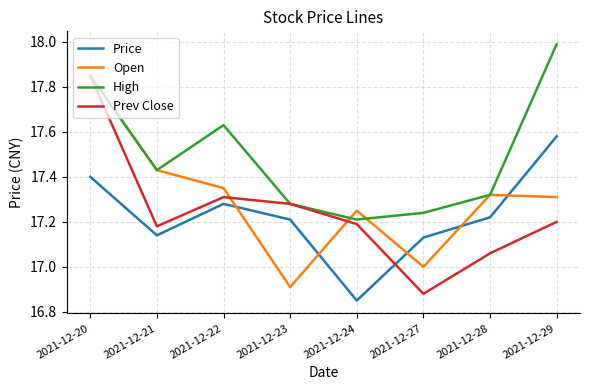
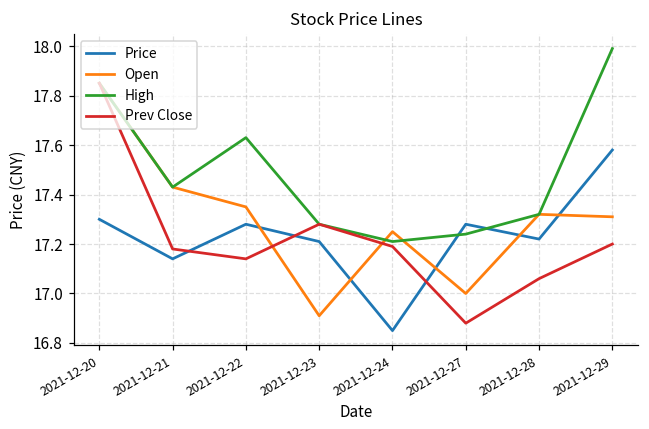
Price, 2021-12-20: 17.4 -> 17.3
Prev Close, 2021-12-22: 17.31 -> 17.14
Price, 2021-12-27: 17.13 -> 17.28
